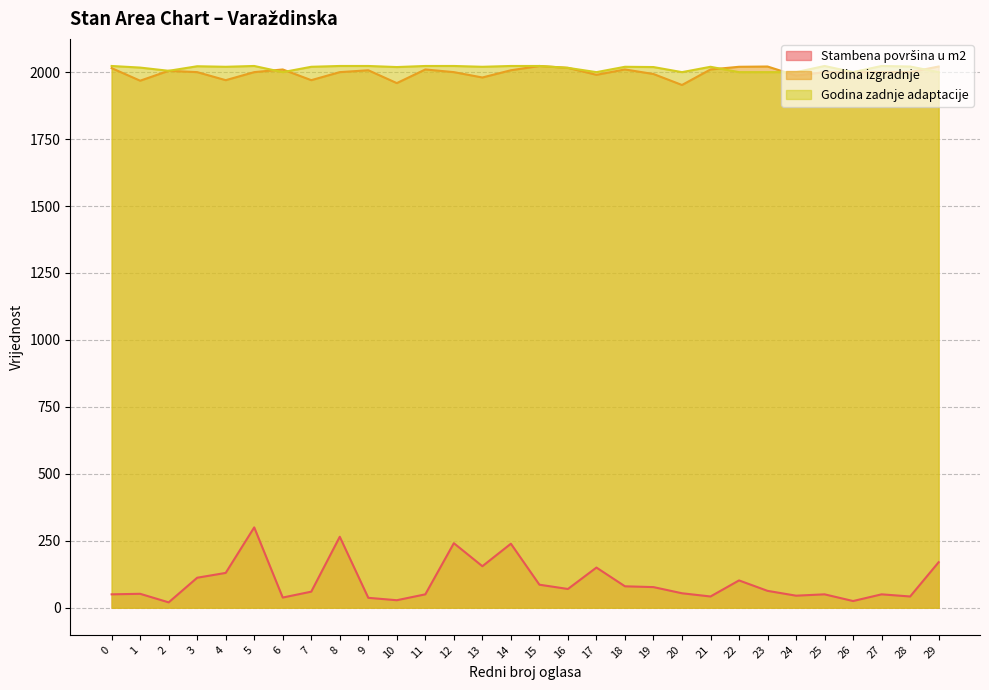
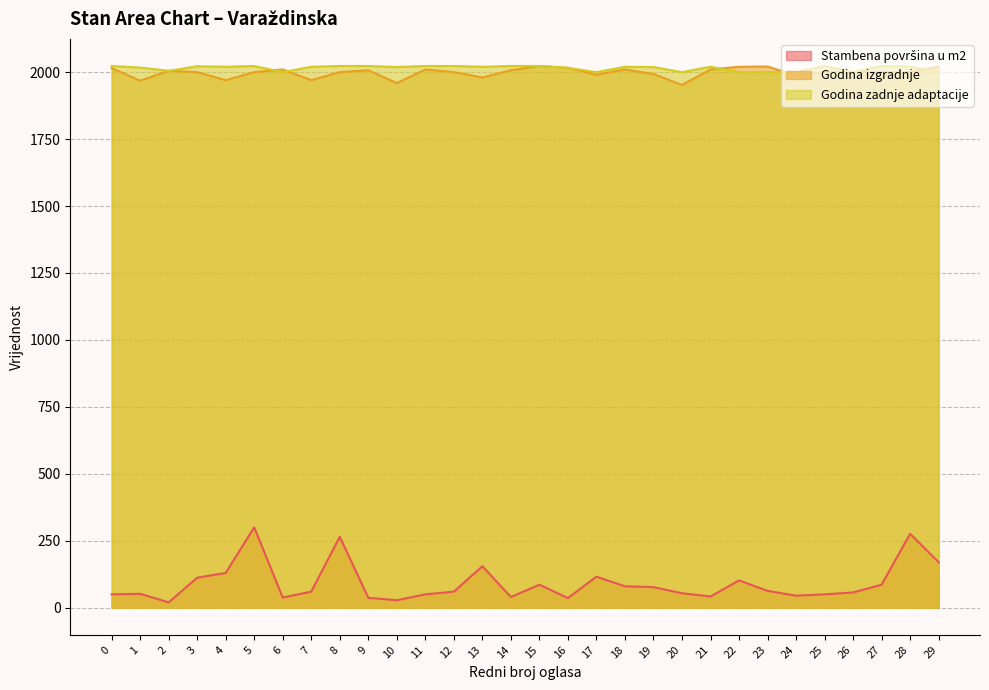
Stambena površina u m2, 12: 240 -> 60
Stambena površina u m2, 14: 240 -> 40
Stambena površina u m2, 16: 70 -> 40
Stambena površina u m2, 17: 150 -> 120
Stambena površina u m2, 26: 30 -> 60
Stambena površina u m2, 27: 50 -> 90
Stambena površina u m2, 28: 40 -> 280
